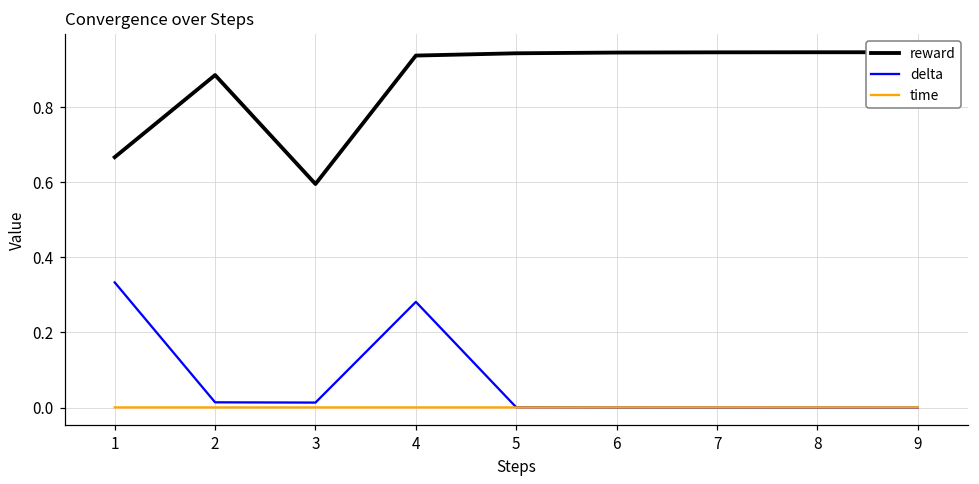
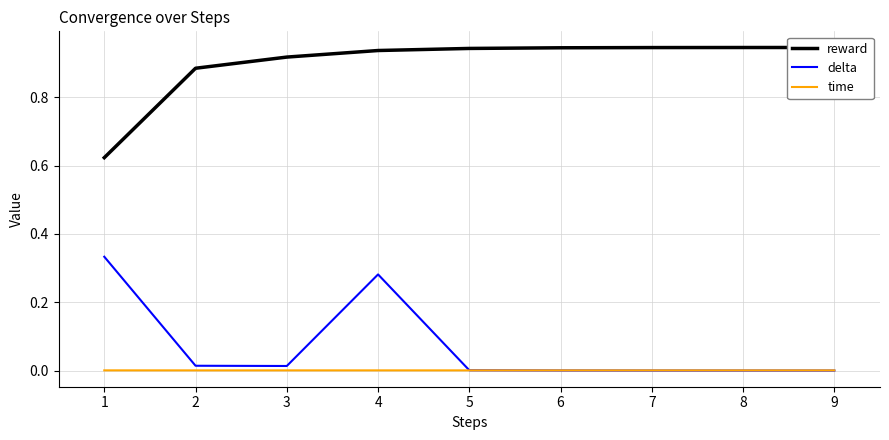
reward, 1: 0.67 -> 0.62
reward, 3: 0.60 -> 0.92
